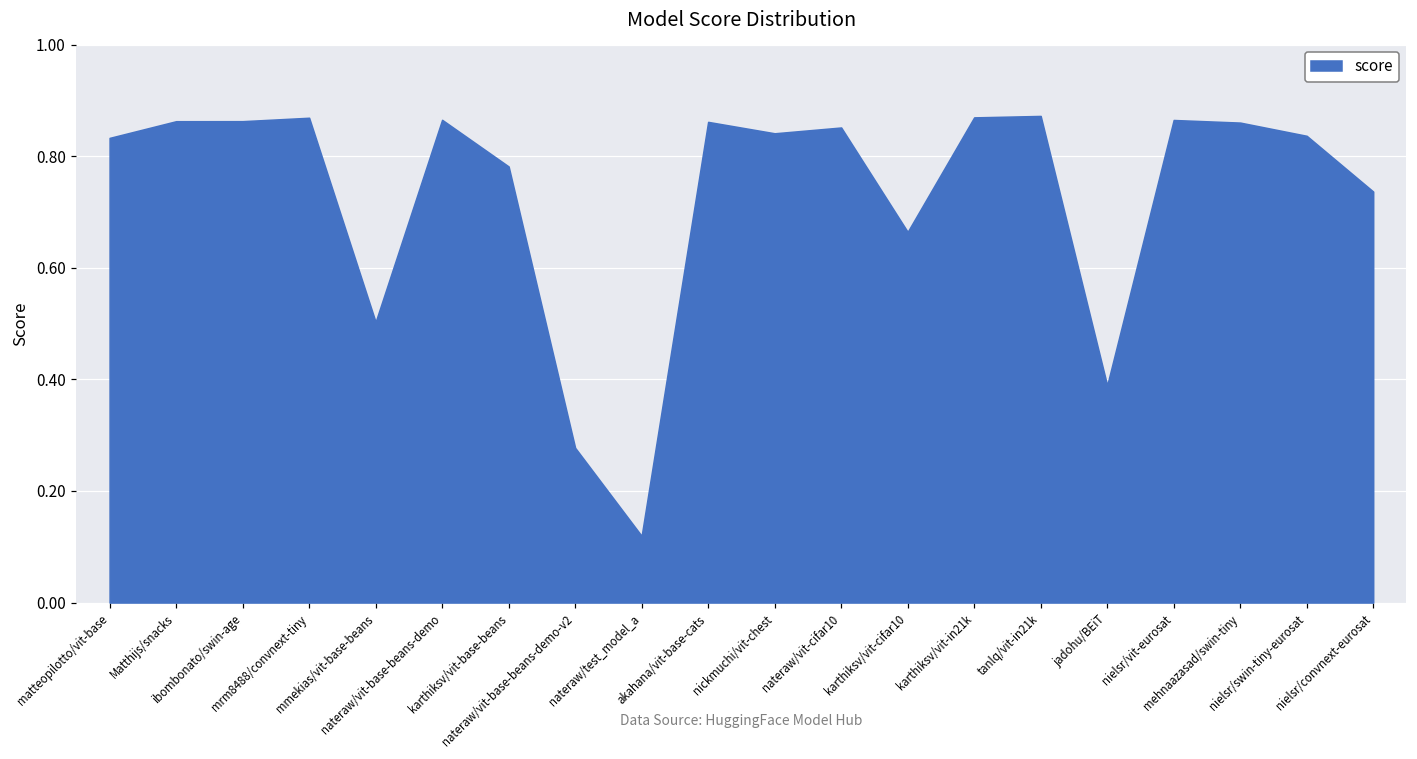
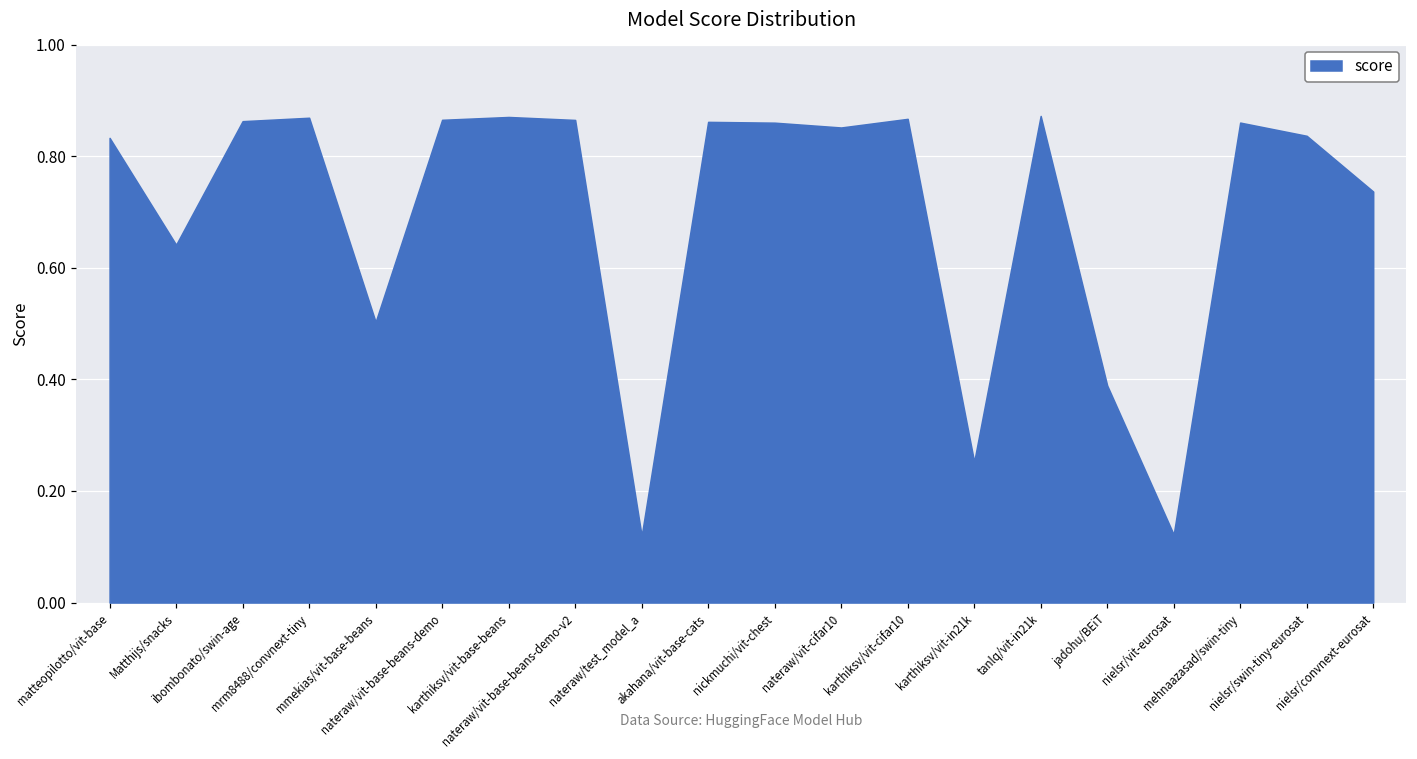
Matthijs/snacks: 0.86 -> 0.64
karthiksv/vit-base-beans: 0.78 -> 0.87
nateraw/vit-base-beans-demo-v2: 0.28 -> 0.87
nickmuchi/vit-chest: 0.84 -> 0.86
karthiksv/vit-cifar10: 0.66 -> 0.87
karthiksv/vit-in21k: 0.87 -> 0.25
nielsr/vit-eurosat: 0.87 -> 0.12
